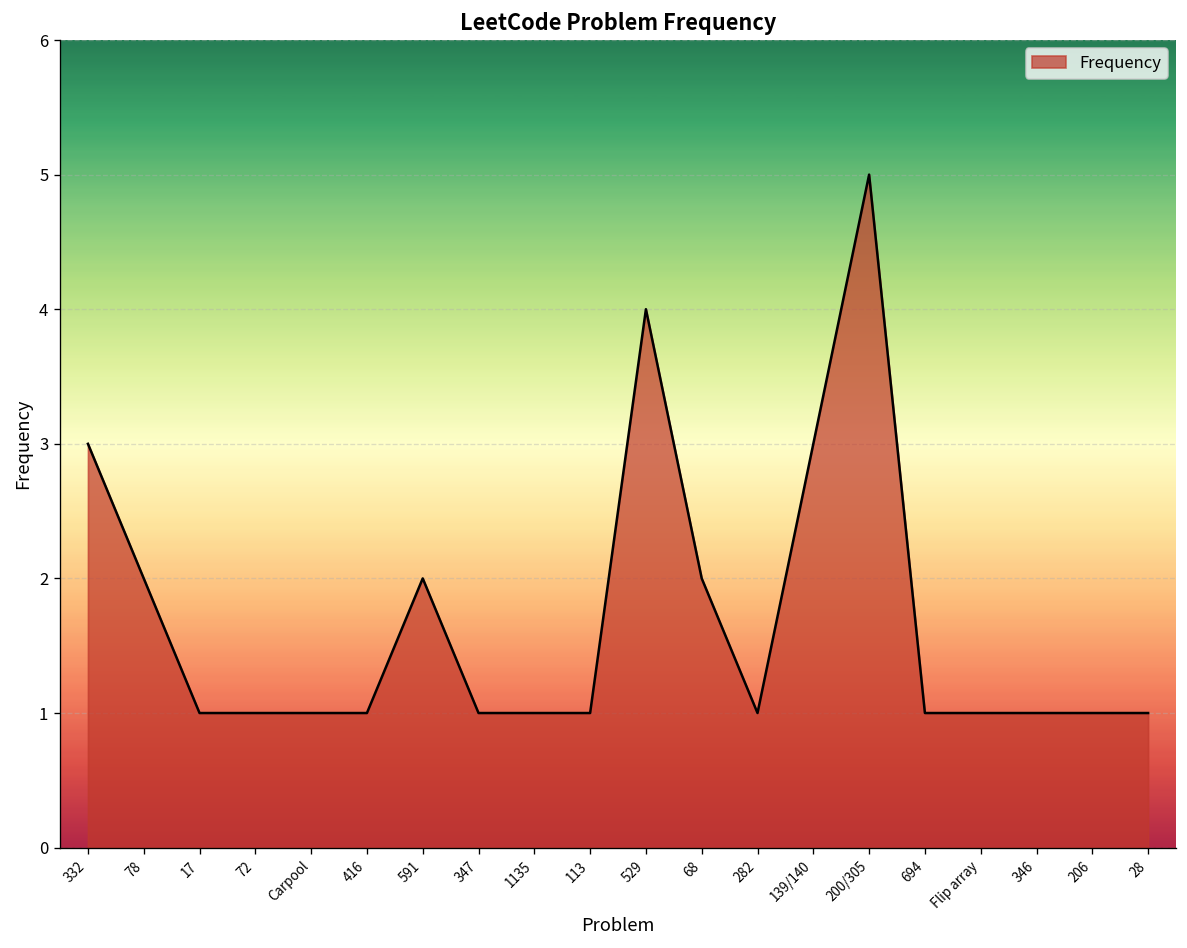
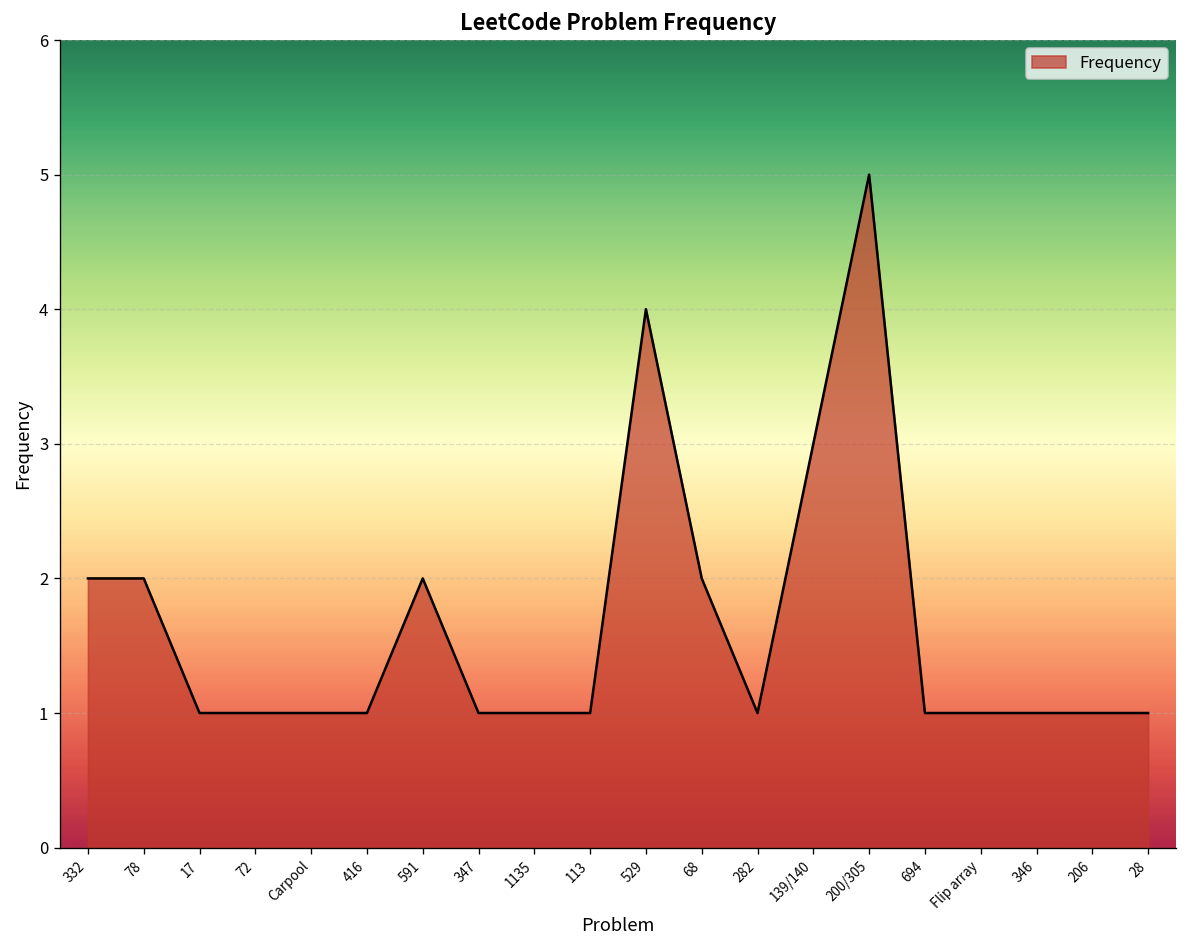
332: 3 -> 2
